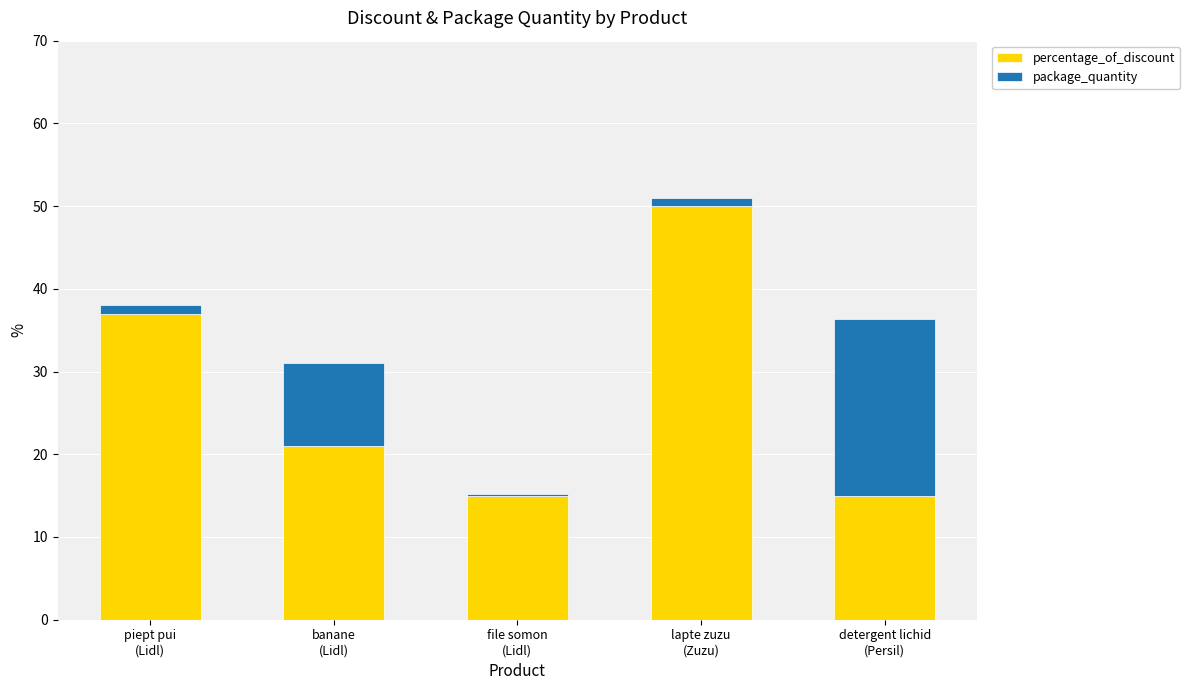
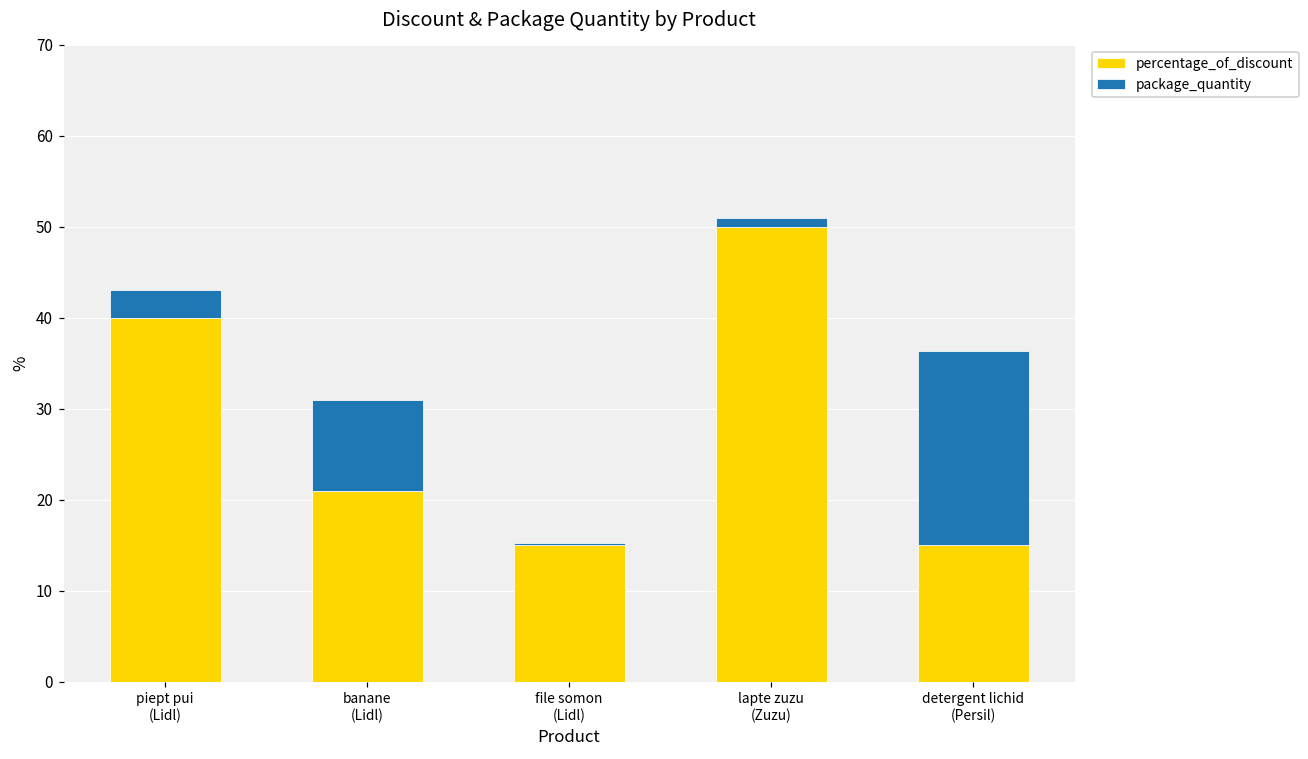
percentage_of_discount, piept pui (Lidl): 37 -> 40
package_quantity, piept pui (Lidl): 1 -> 3
